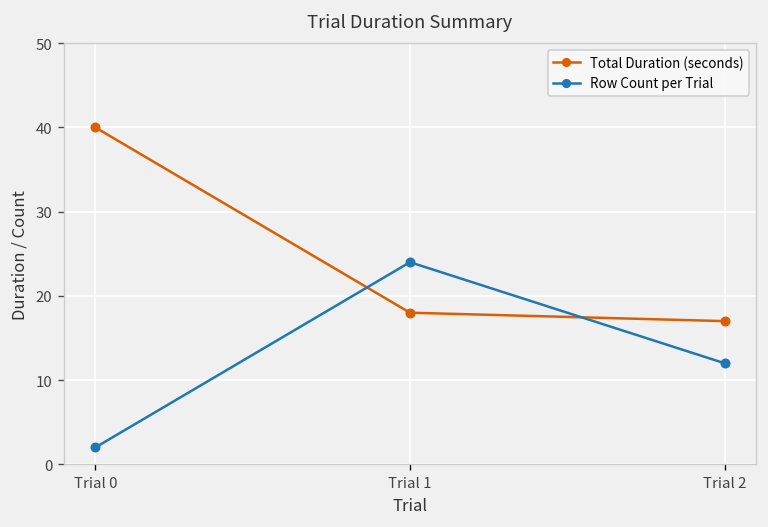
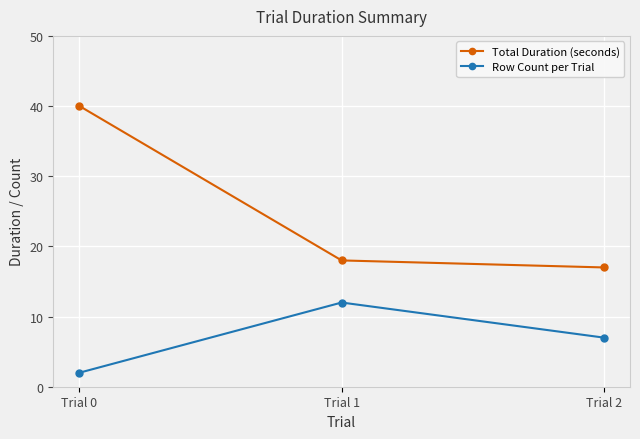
Row Count per Trial, Trial 1: 24 -> 12
Row Count per Trial, Trial 2: 12 -> 7
